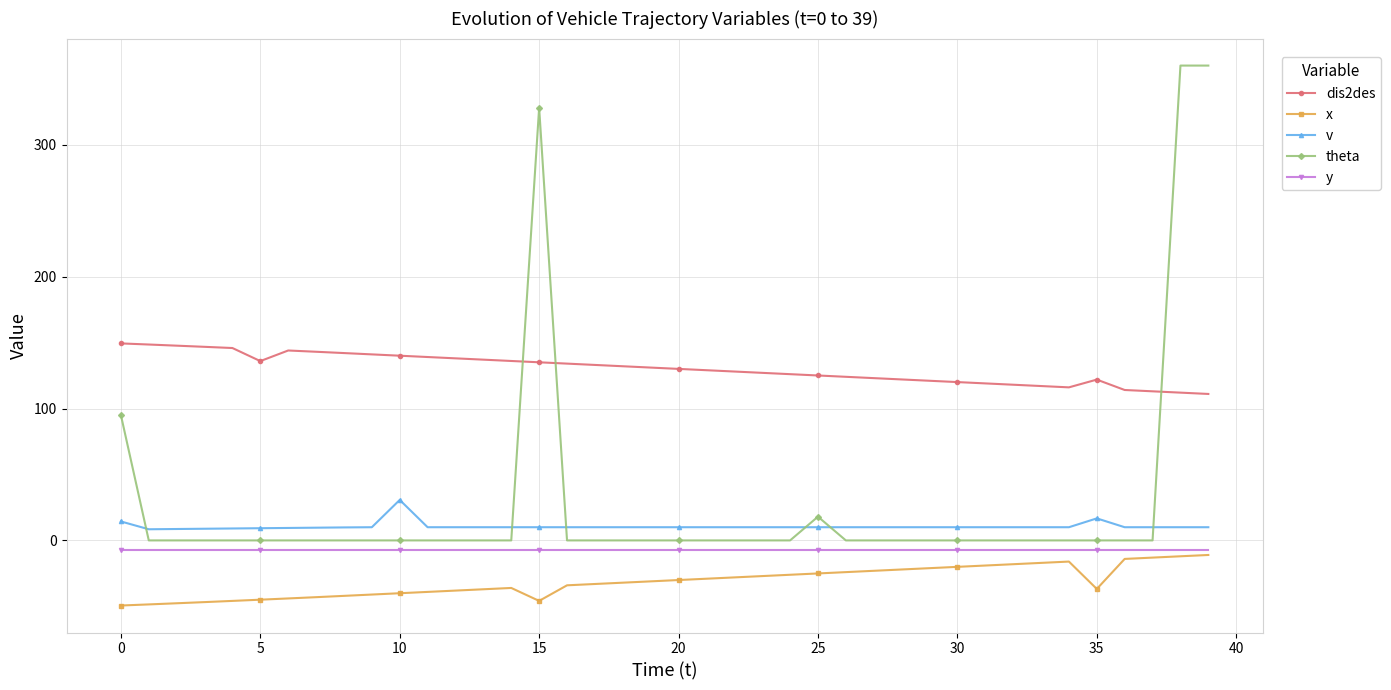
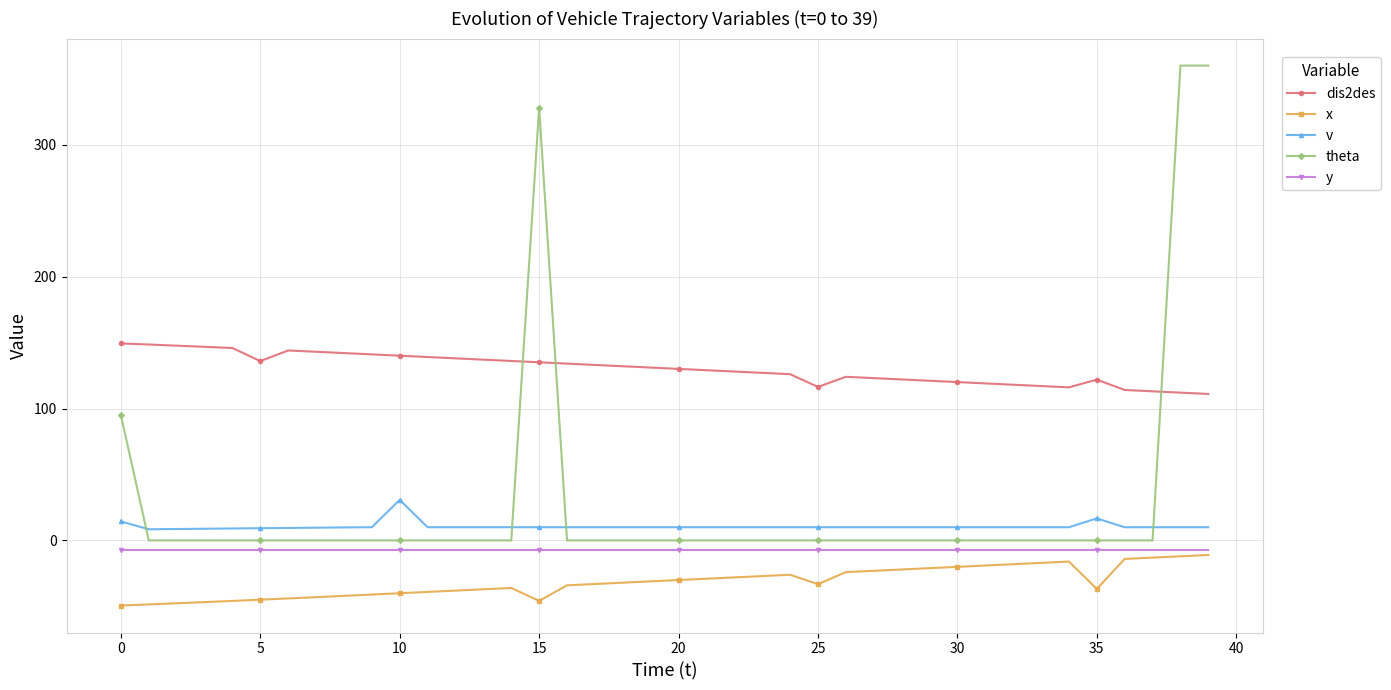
dis2des, 25: 125 -> 116
x, 25: -25 -> -33
theta, 25: 18 -> 0
